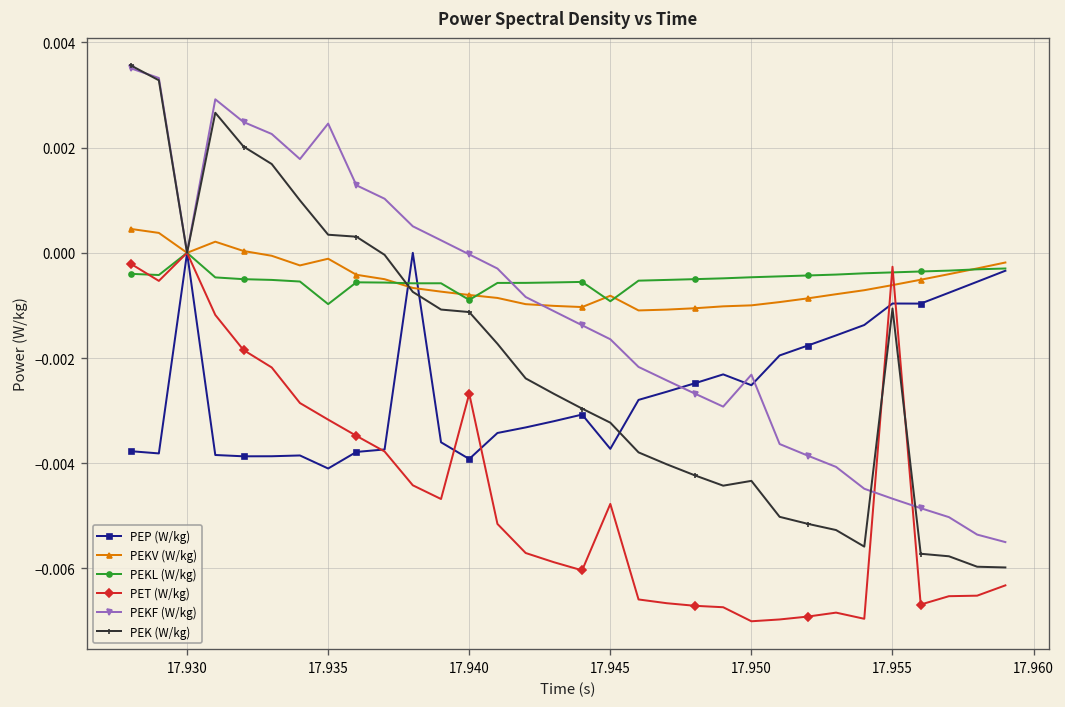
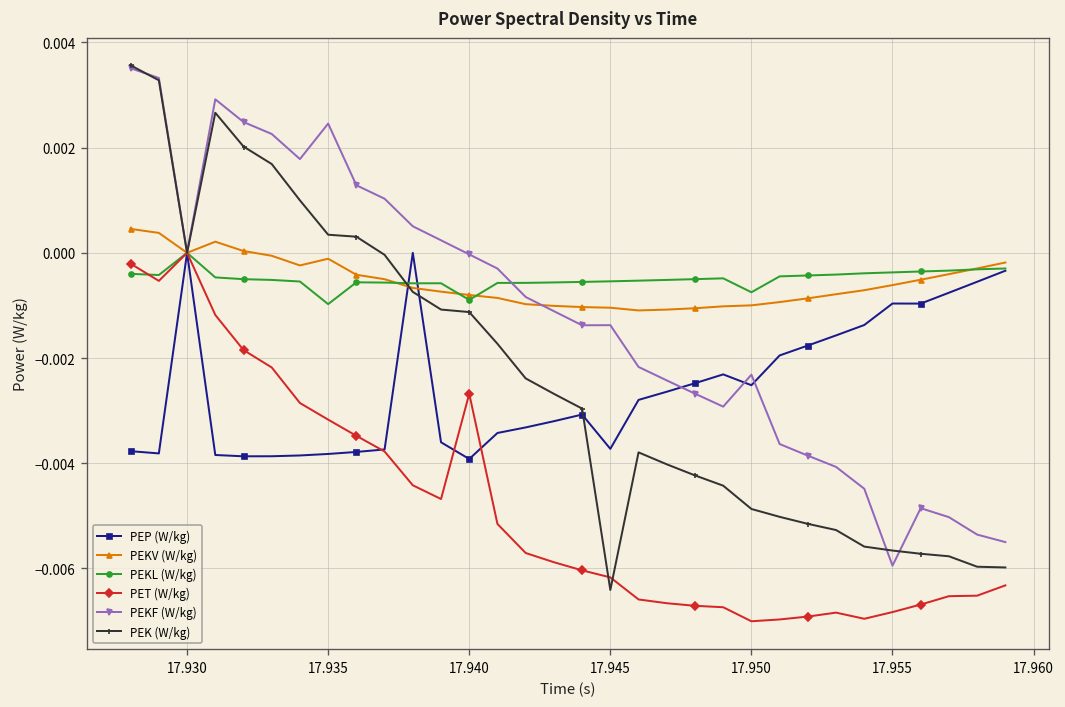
PEP (W/kg), 17.935: -0.0041 -> -0.0038
PEKV (W/kg), 17.945: -0.0008 -> -0.0010
PEKL (W/kg), 17.945: -0.0009 -> -0.0005
PET (W/kg), 17.945: -0.0048 -> -0.0062
PEKF (W/kg), 17.945: -0.0016 -> -0.0014
PEK (W/kg), 17.945: -0.0032 -> -0.0064
PEKL (W/kg), 17.950: -0.0005 -> -0.0007
PEK (W/kg), 17.950: -0.0043 -> -0.0049
PET (W/kg), 17.955: -0.0003 -> -0.0068
PEKF (W/kg), 17.955: -0.0047 -> -0.0059
PEK (W/kg), 17.955: -0.0011 -> -0.0057
